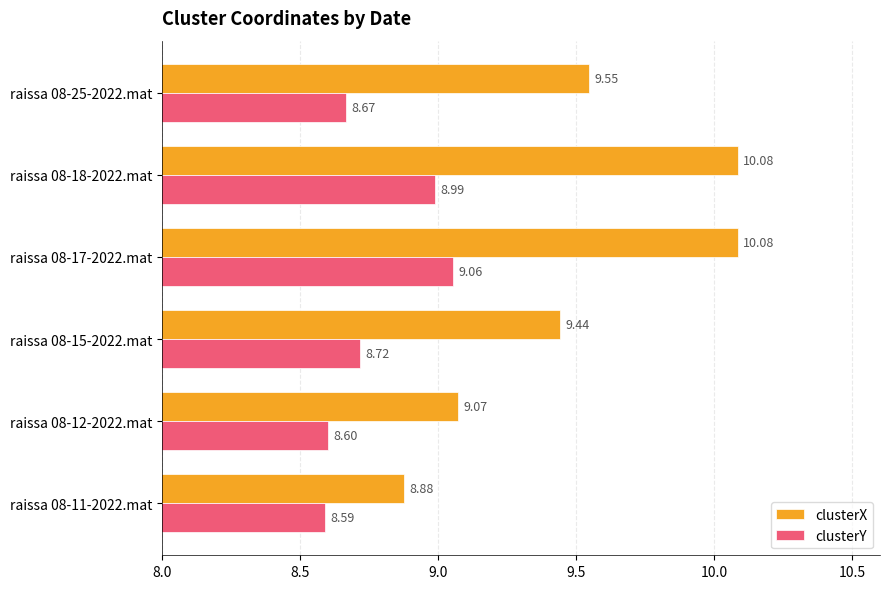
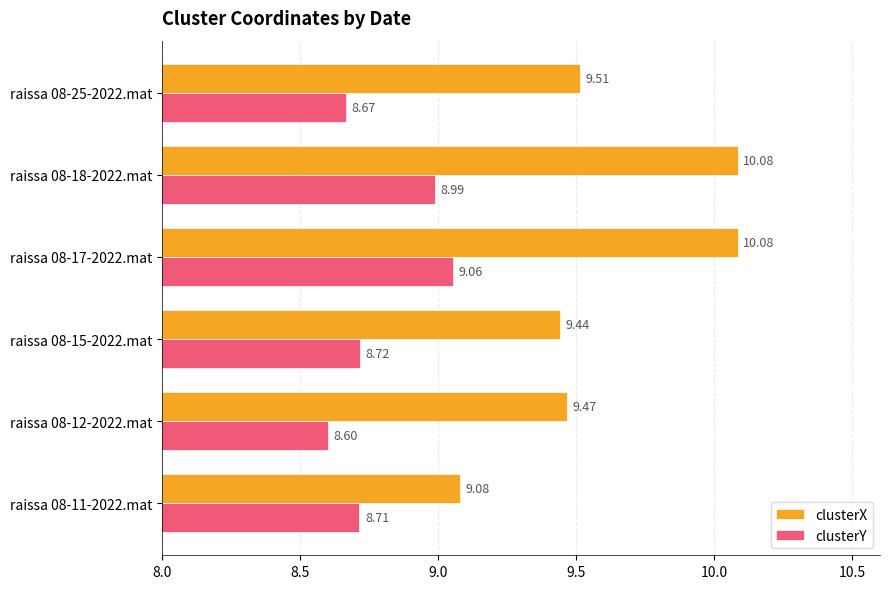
clusterX, raissa 08-25-2022.mat: 9.55 -> 9.51
clusterX, raissa 08-12-2022.mat: 9.07 -> 9.47
clusterX, raissa 08-11-2022.mat: 8.88 -> 9.08
clusterY, raissa 08-11-2022.mat: 8.59 -> 8.71
